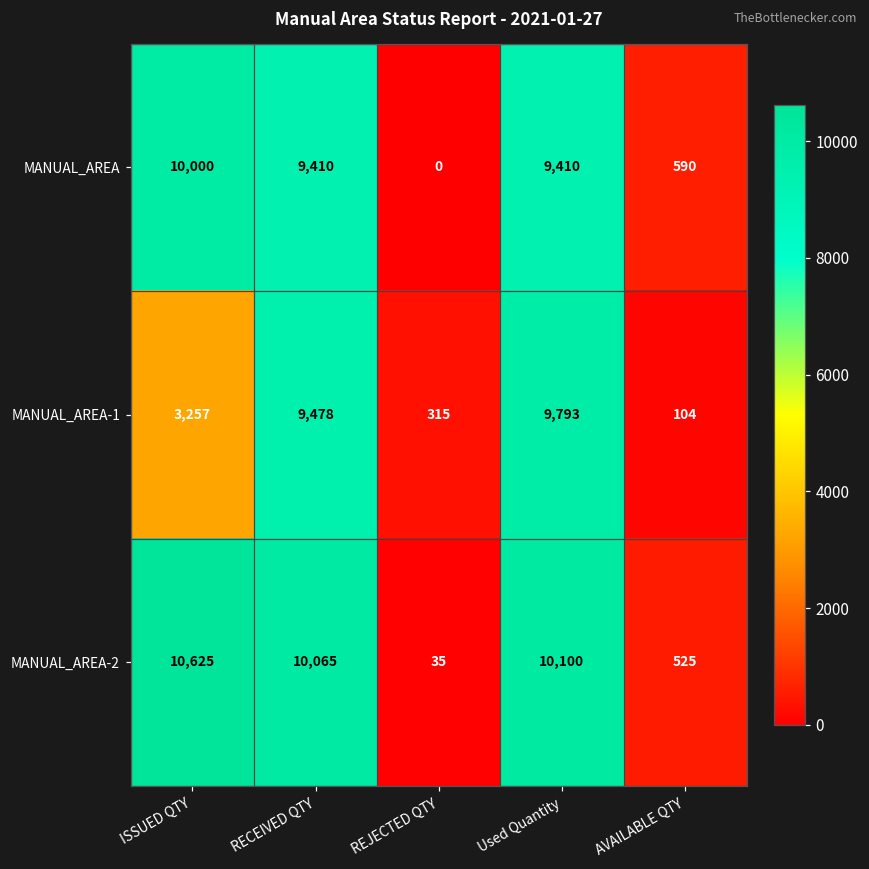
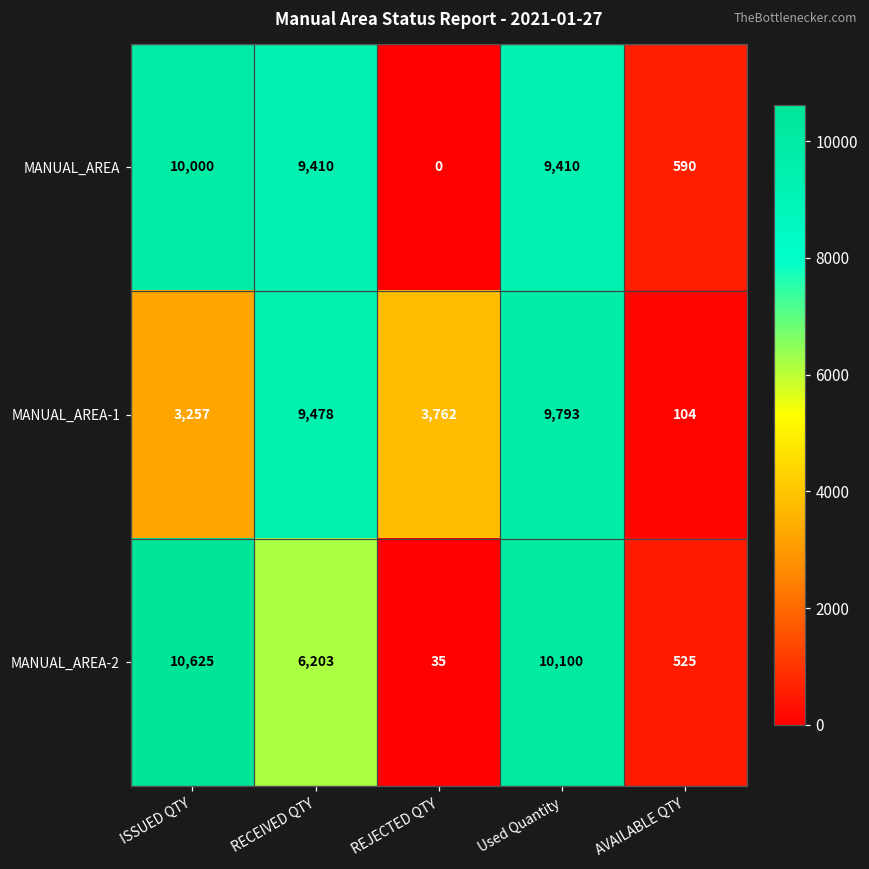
MANUAL_AREA-1, REJECTED QTY: 315 -> 3,762
MANUAL_AREA-2, RECEIVED QTY: 10,065 -> 6,203
